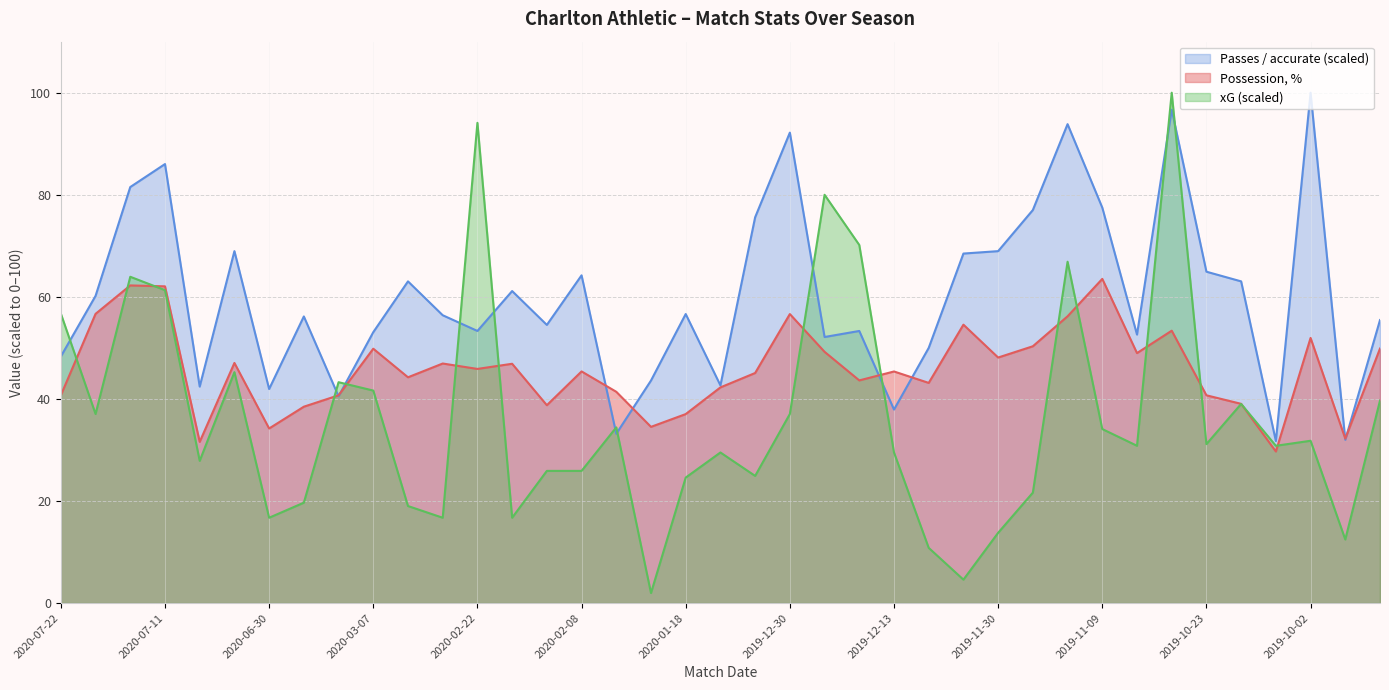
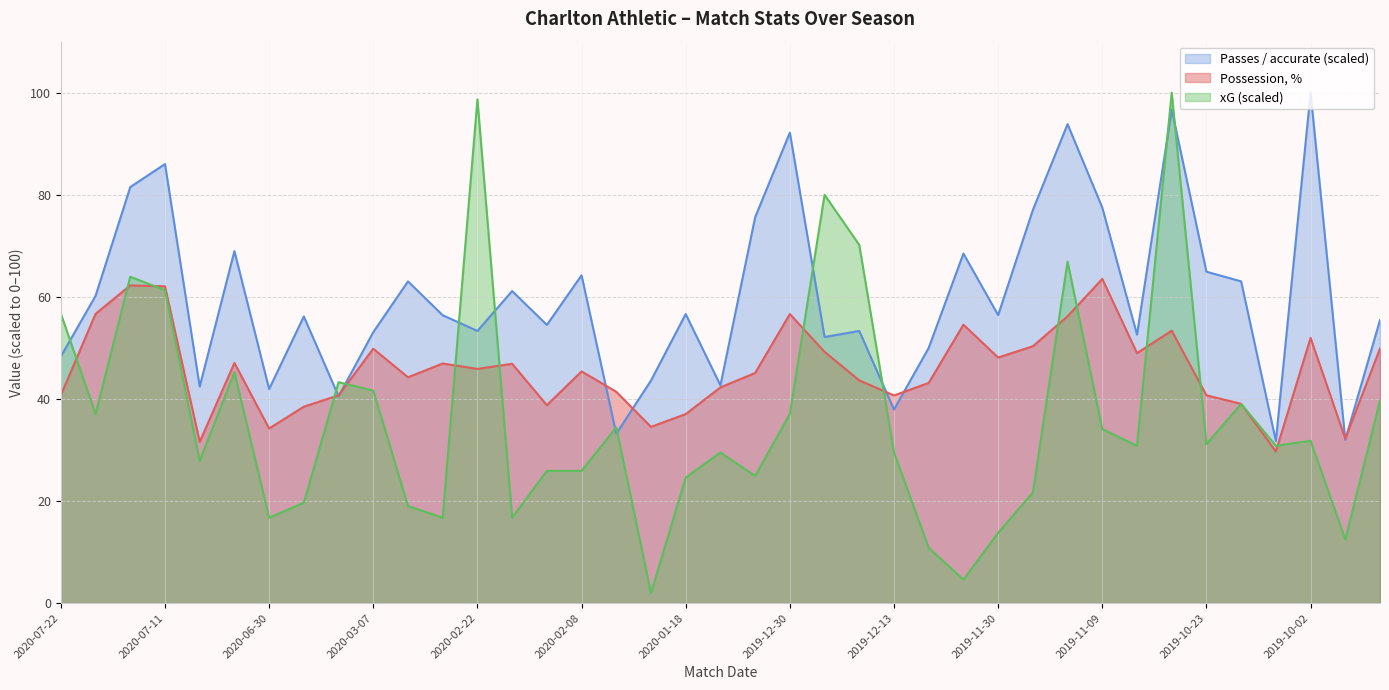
xG (scaled), 2020-02-22: 94 -> 99
Possession, %, 2019-12-13: 45 -> 41
Passes / accurate (scaled), 2019-11-30: 69 -> 56
